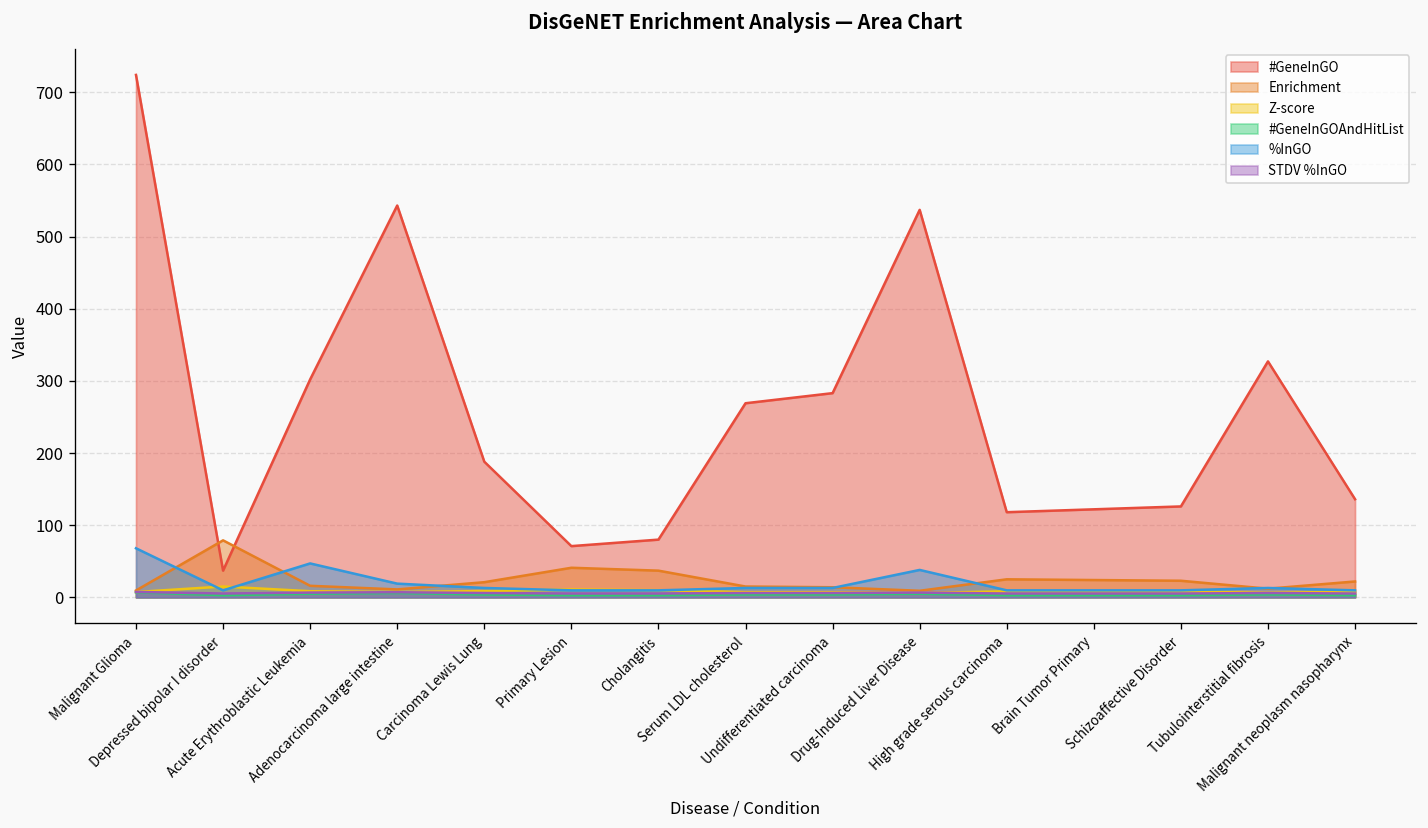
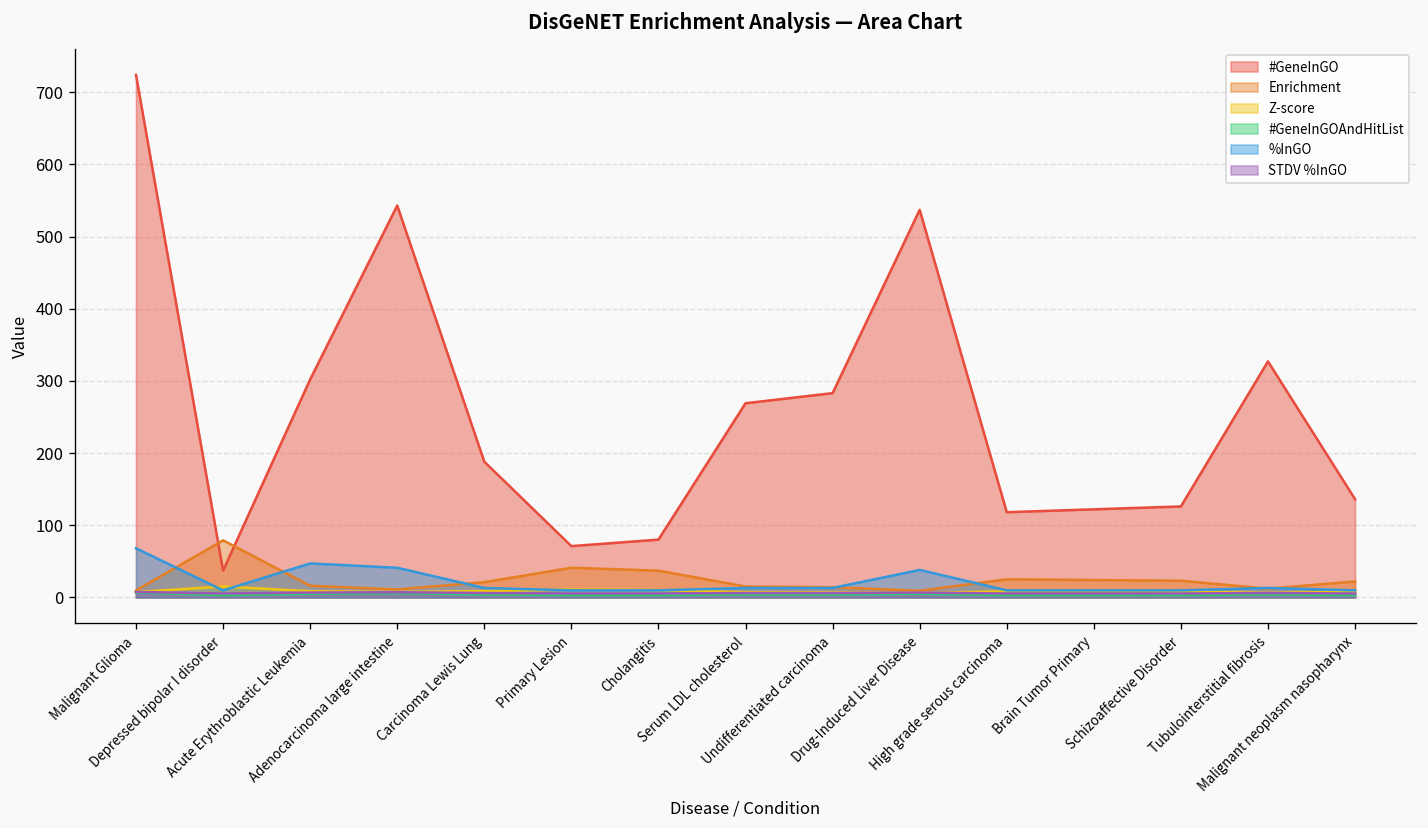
%InGO, Adenocarcinoma large intestine: 20 -> 40
